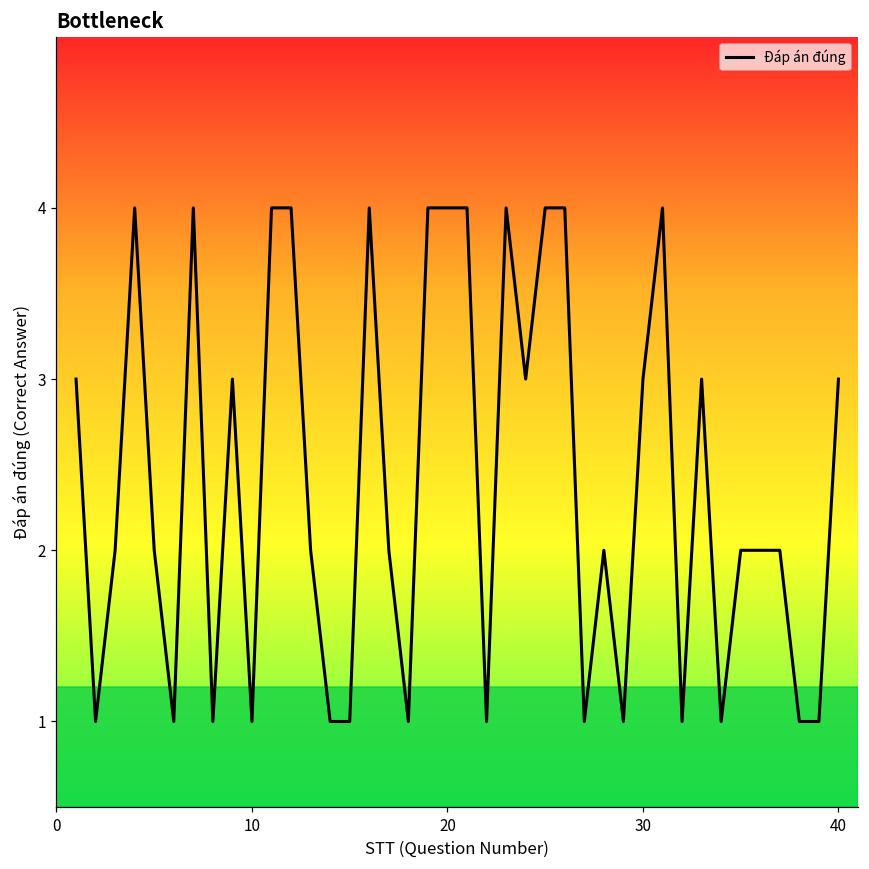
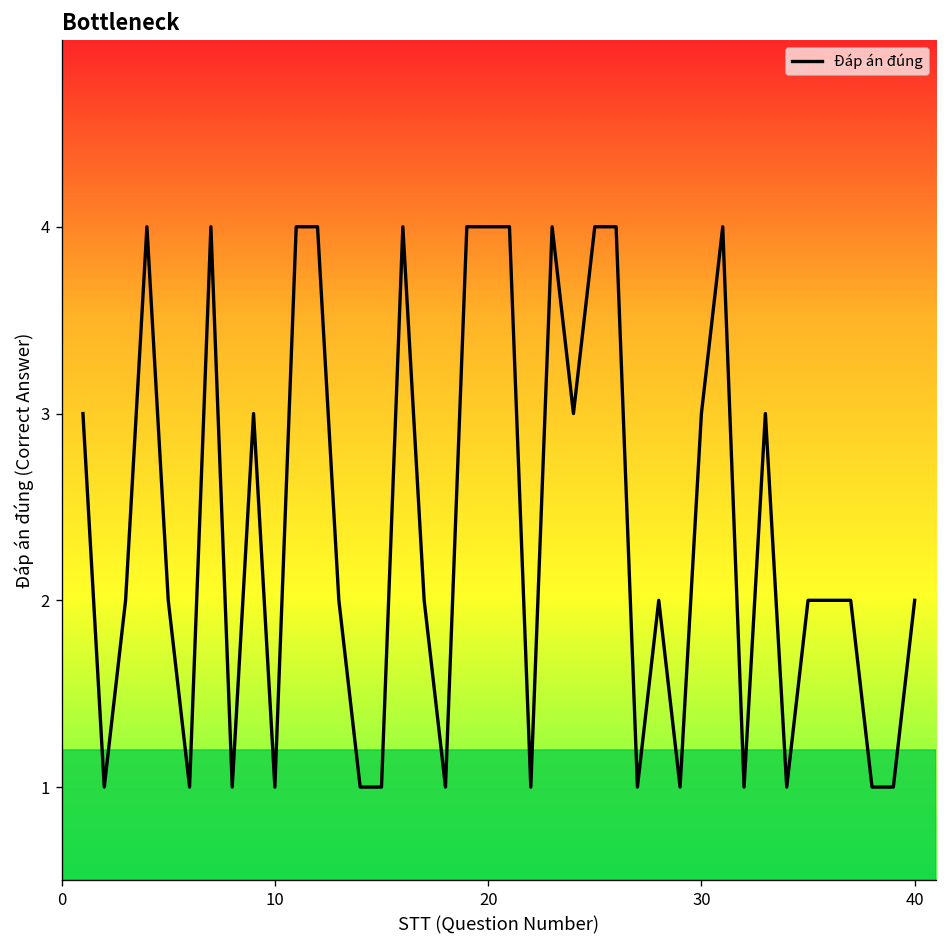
40: 3 -> 2
